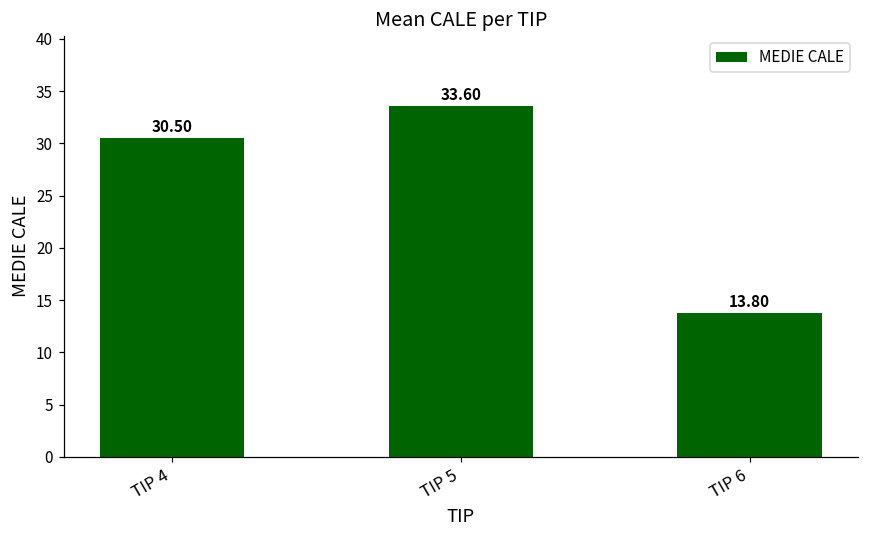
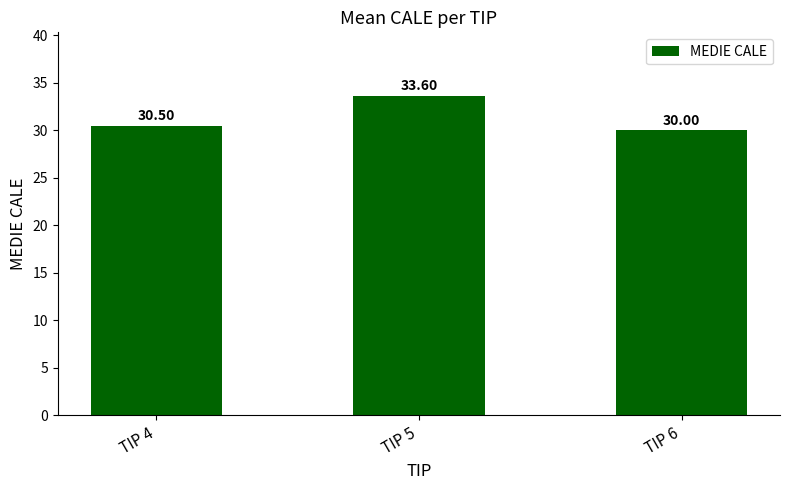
TIP 6: 13.80 -> 30.00
